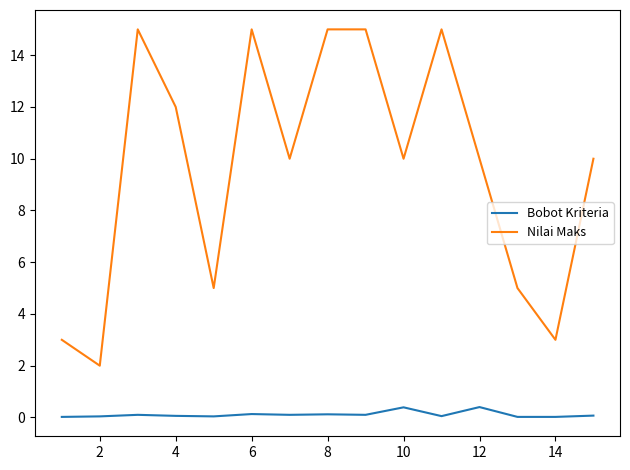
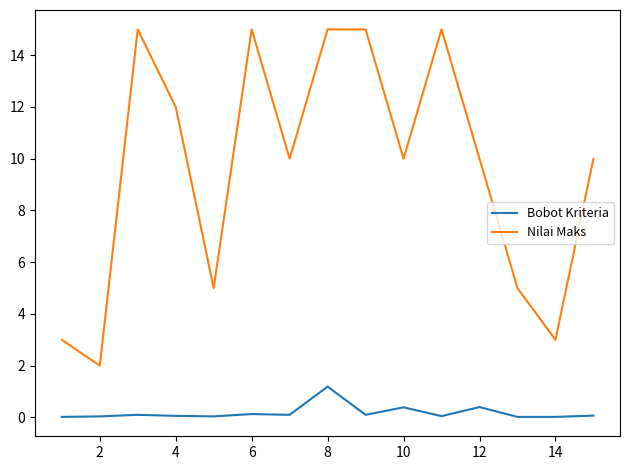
Bobot Kriteria, 8: 0.1 -> 1.2
